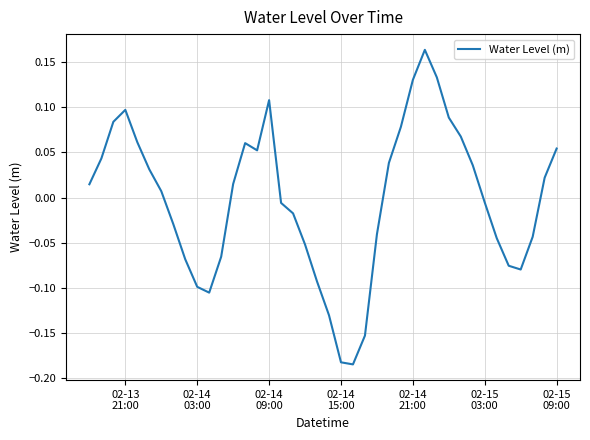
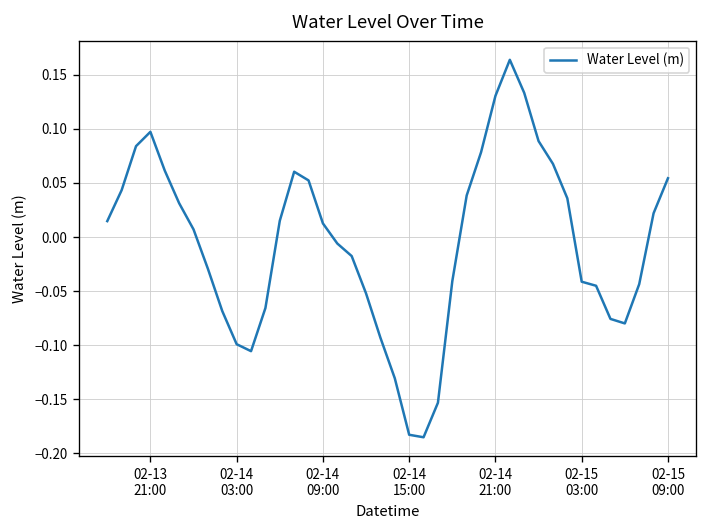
02-14 09:00: 0.11 -> 0.01
02-15 03:00: -0.01 -> -0.04
